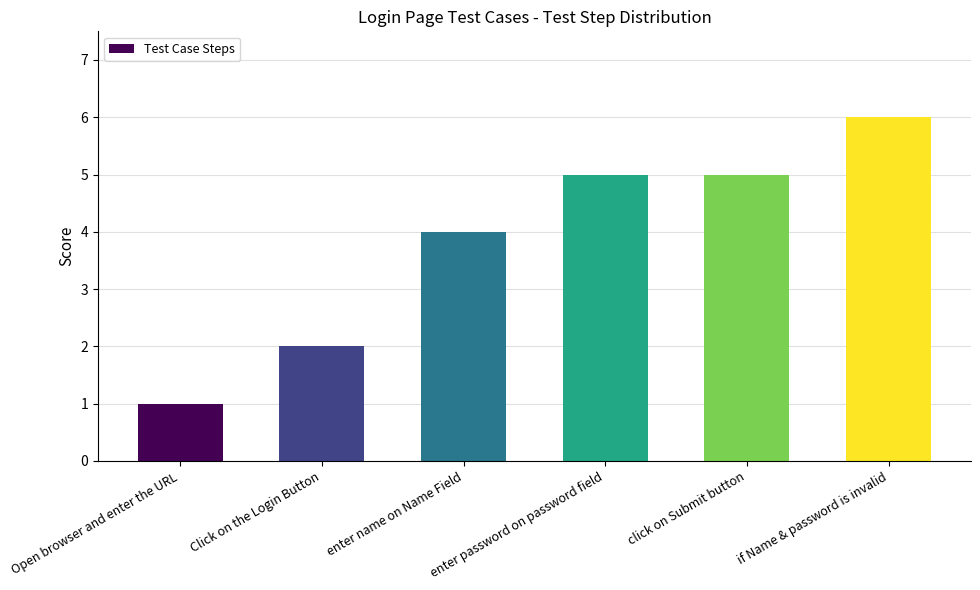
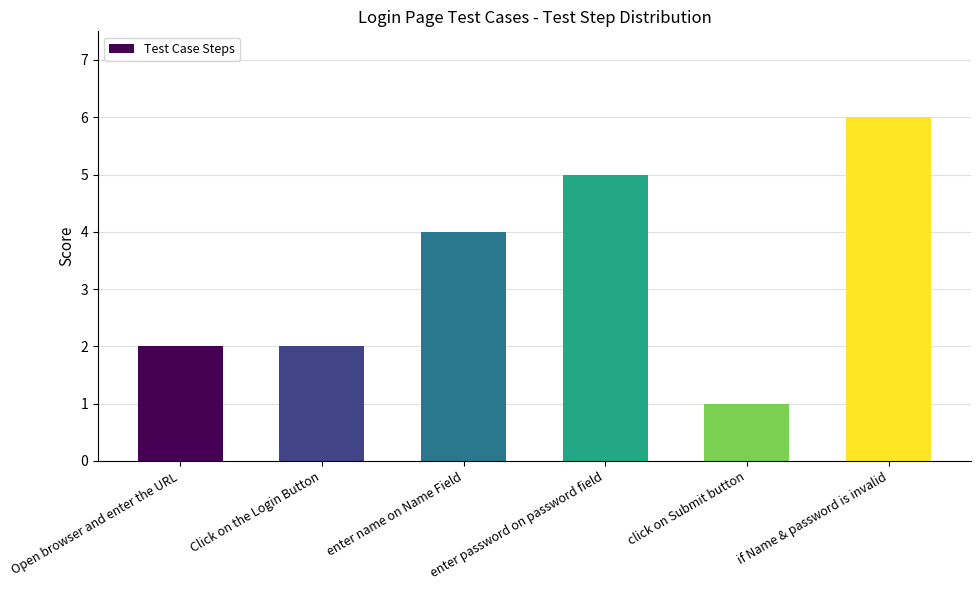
Open browser and enter the URL: 1 -> 2
click on Submit button: 5 -> 1
